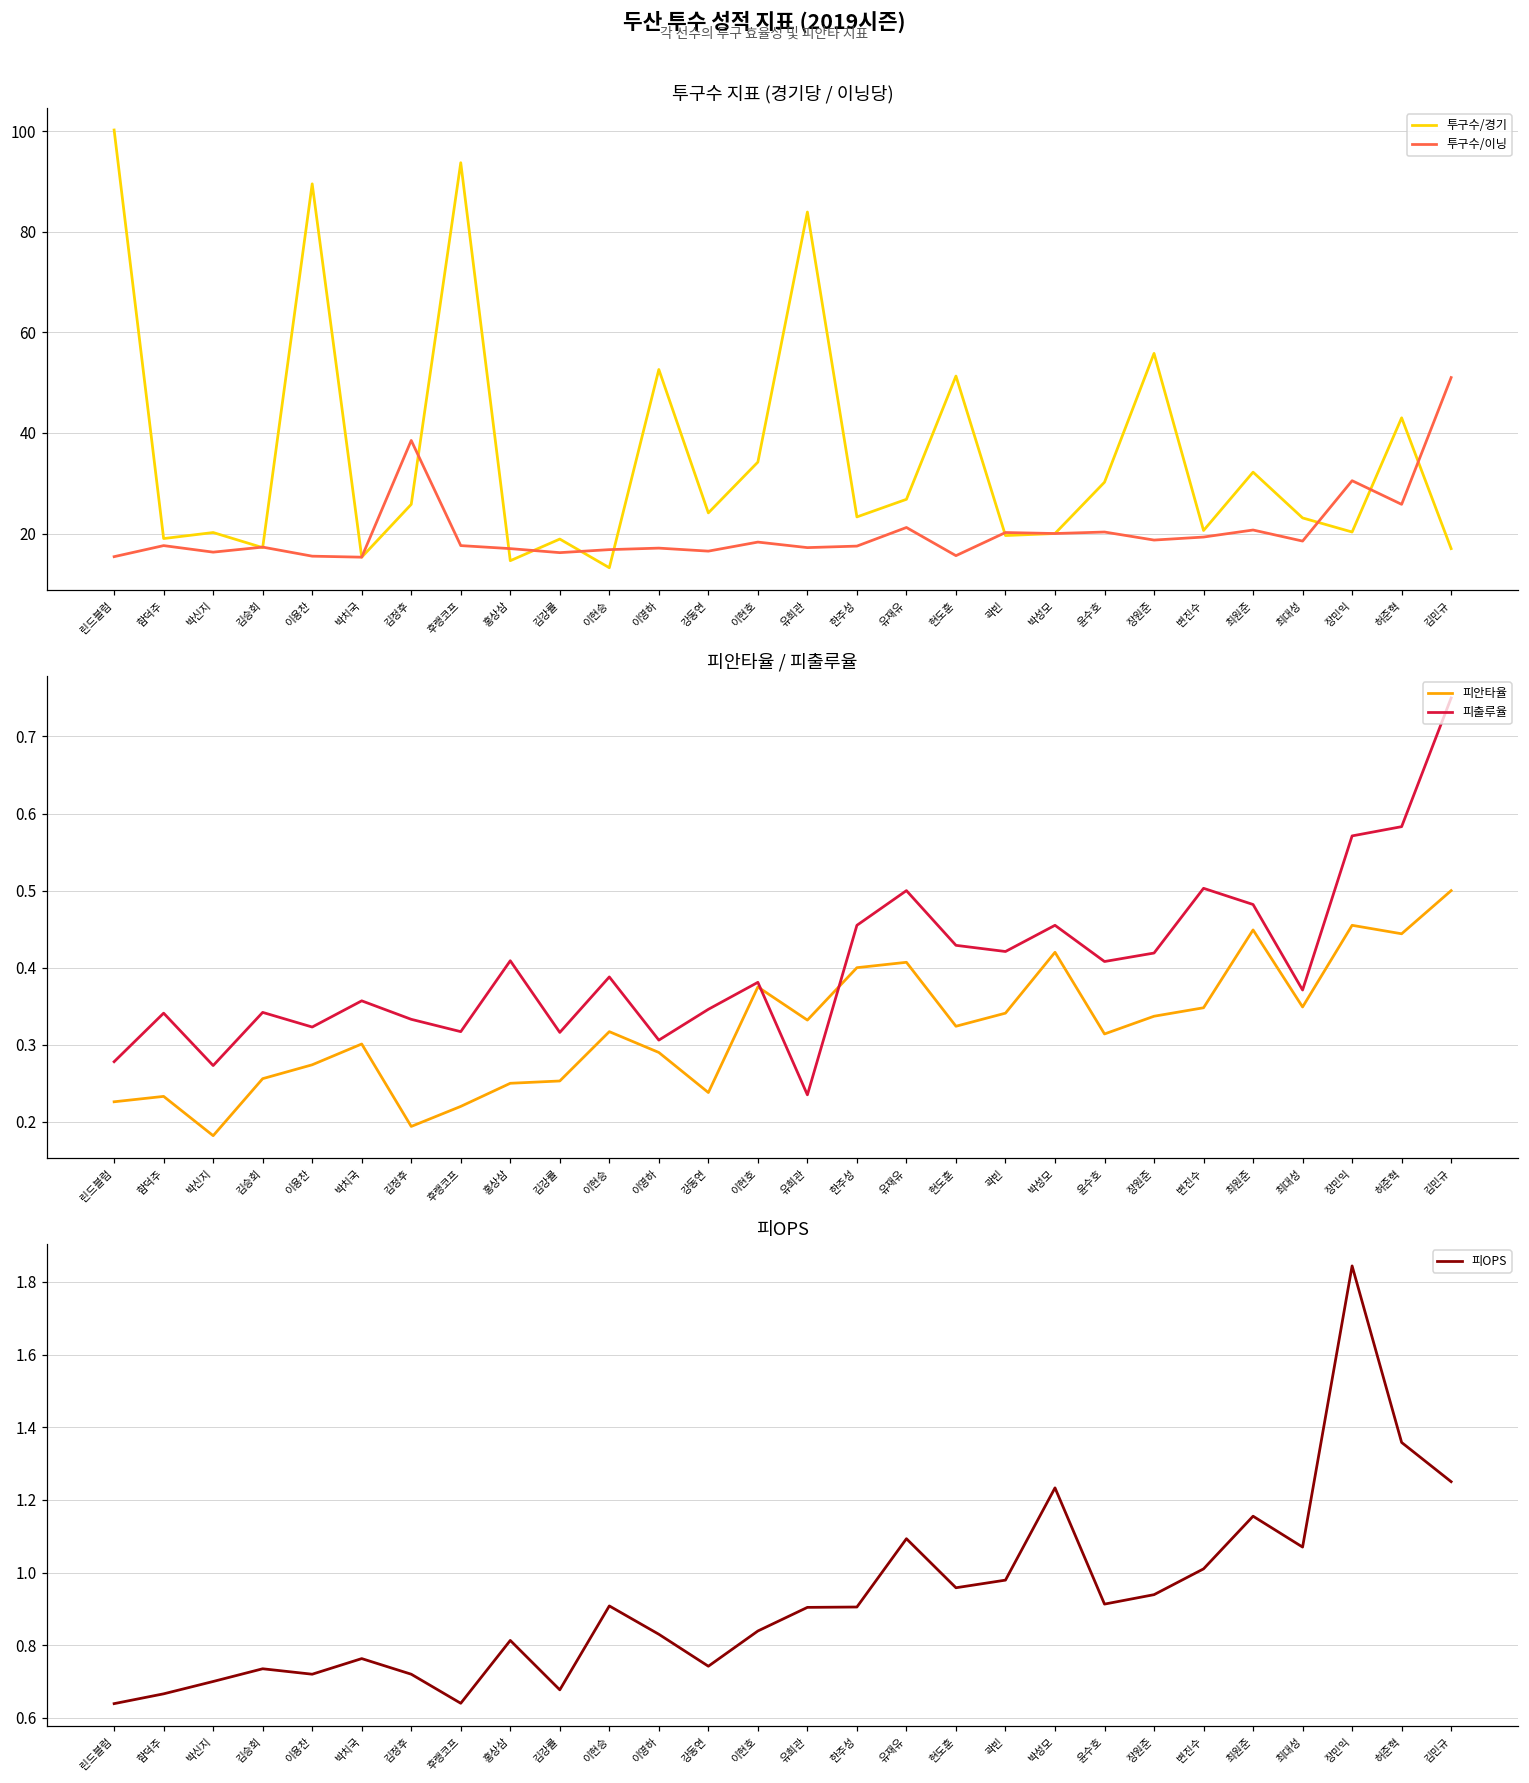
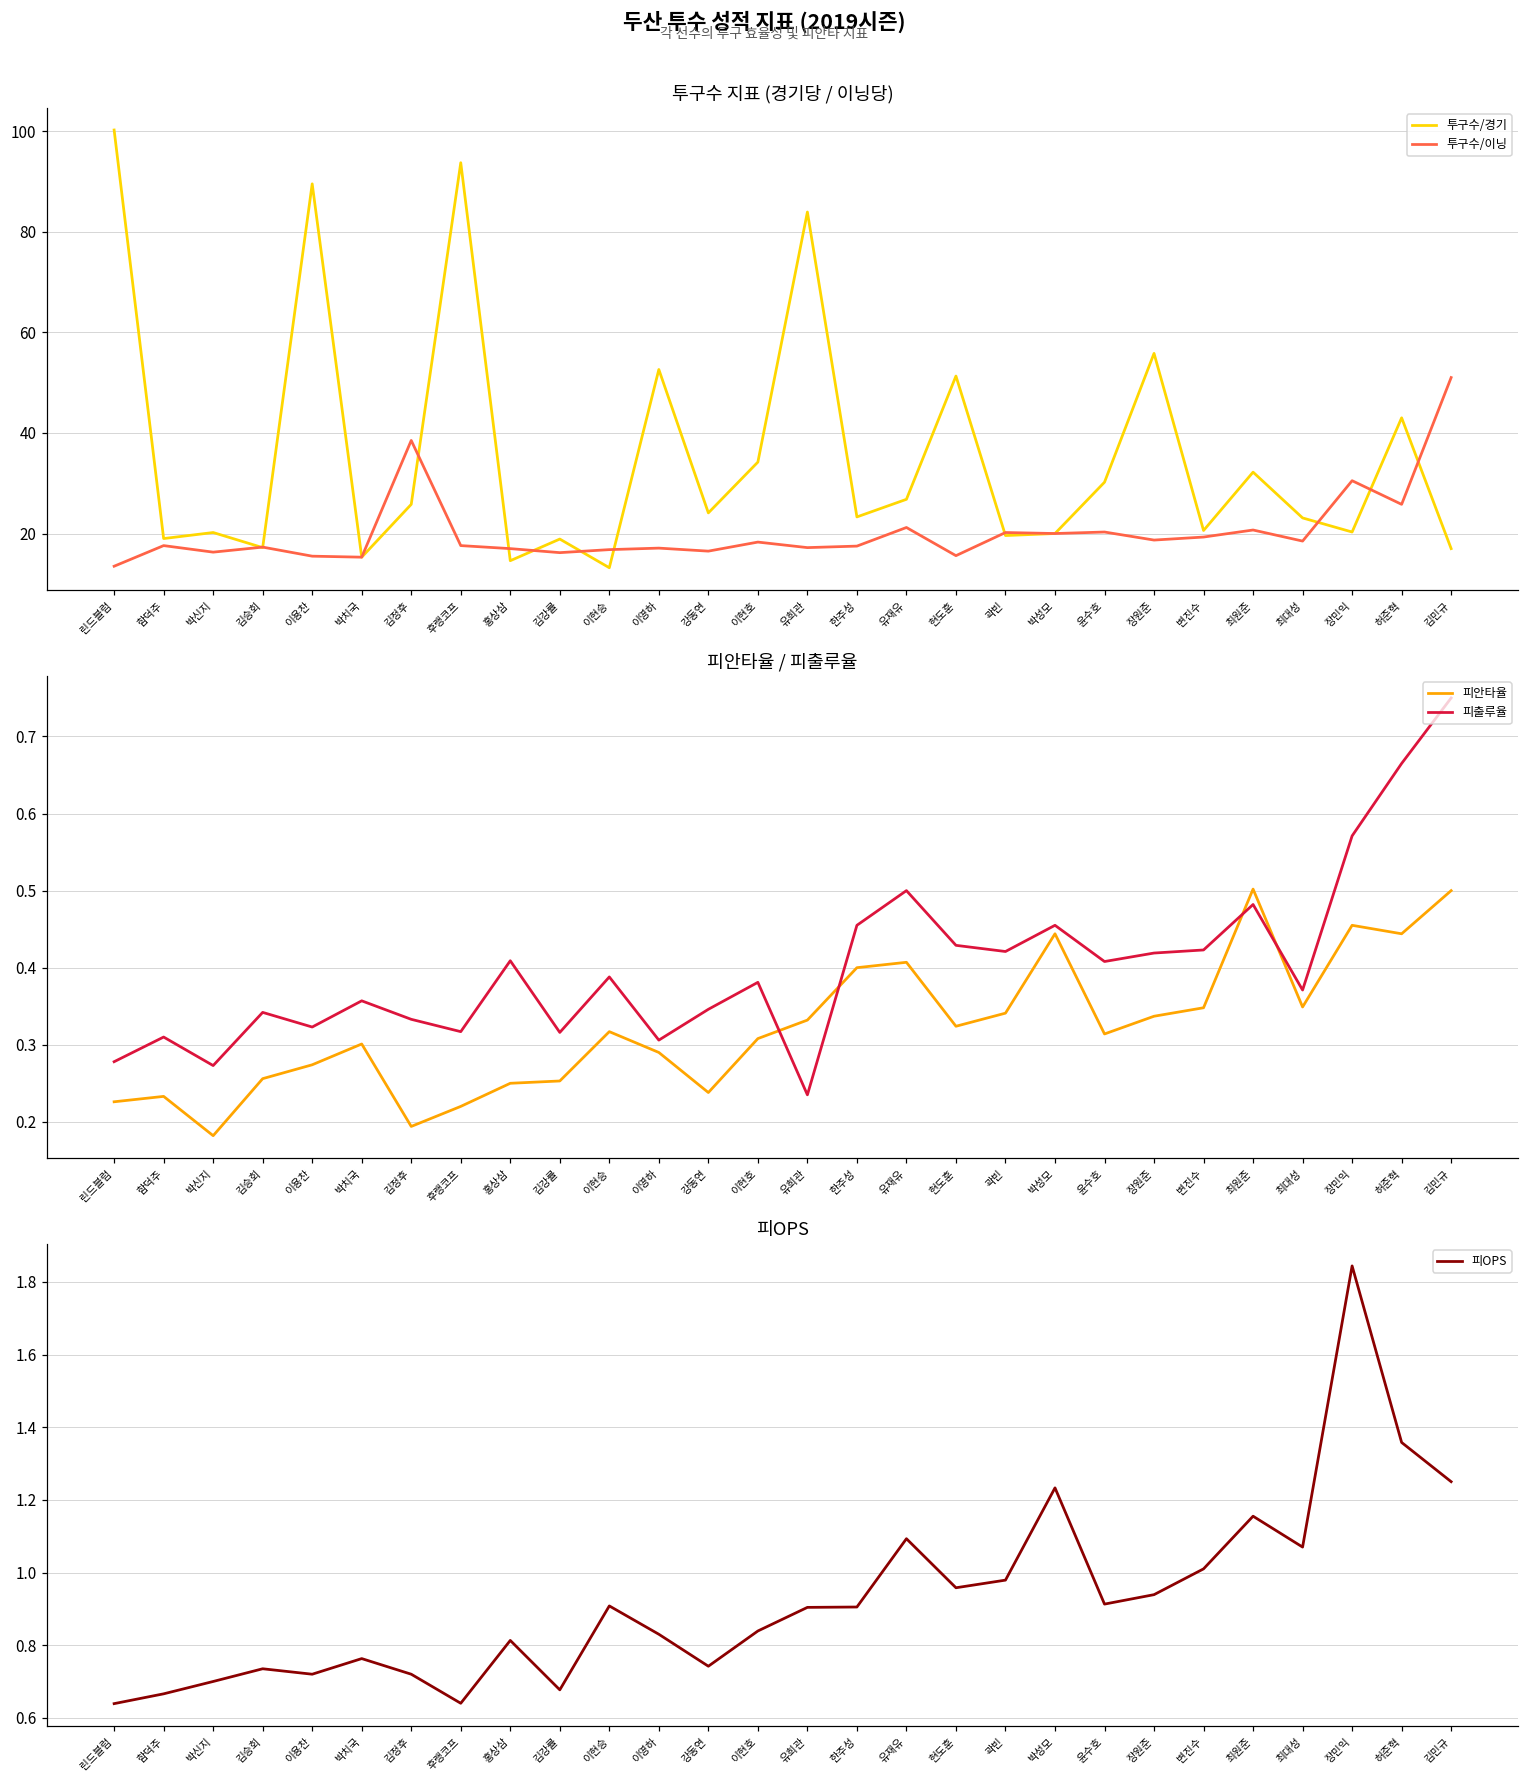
투구수 지표 (경기당 / 이닝당), 투구수/이닝, 린드블럼: 15 -> 14
피안타율 / 피출루율, 피출루율, 함덕주: 0.34 -> 0.31
피안타율 / 피출루율, 피안타율, 이현호: 0.38 -> 0.31
피안타율 / 피출루율, 피안타율, 박성모: 0.42 -> 0.44
피안타율 / 피출루율, 피출루율, 변진수: 0.50 -> 0.42
피안타율 / 피출루율, 피안타율, 최원준: 0.45 -> 0.50
피안타율 / 피출루율, 피출루율, 허준혁: 0.58 -> 0.67
